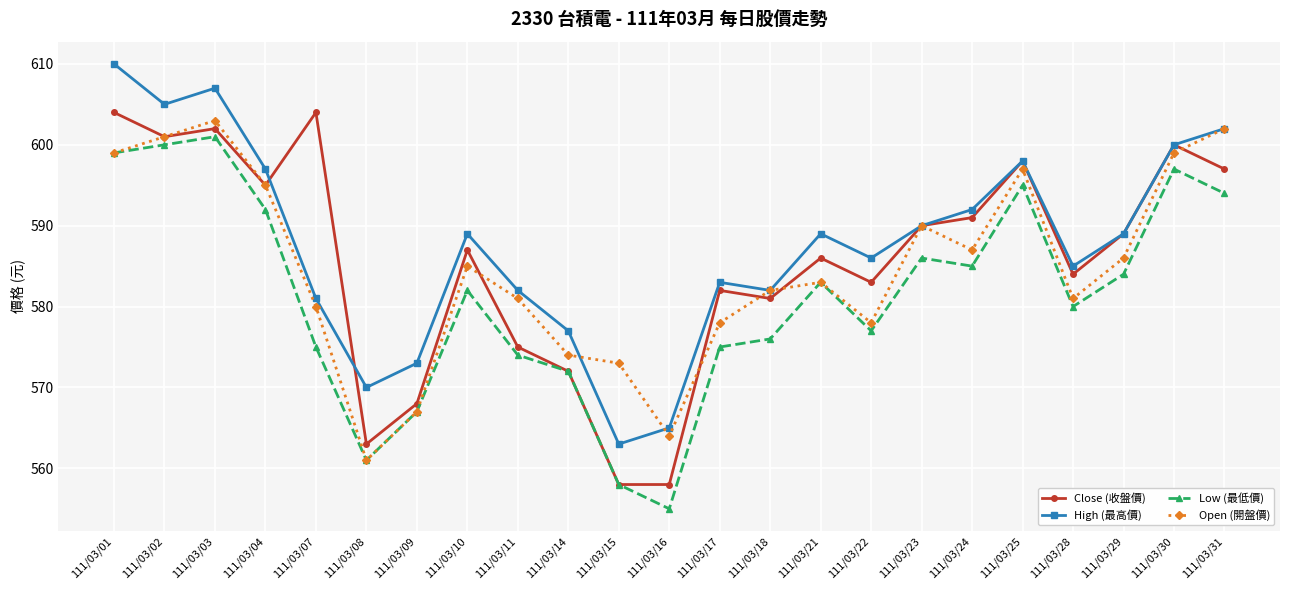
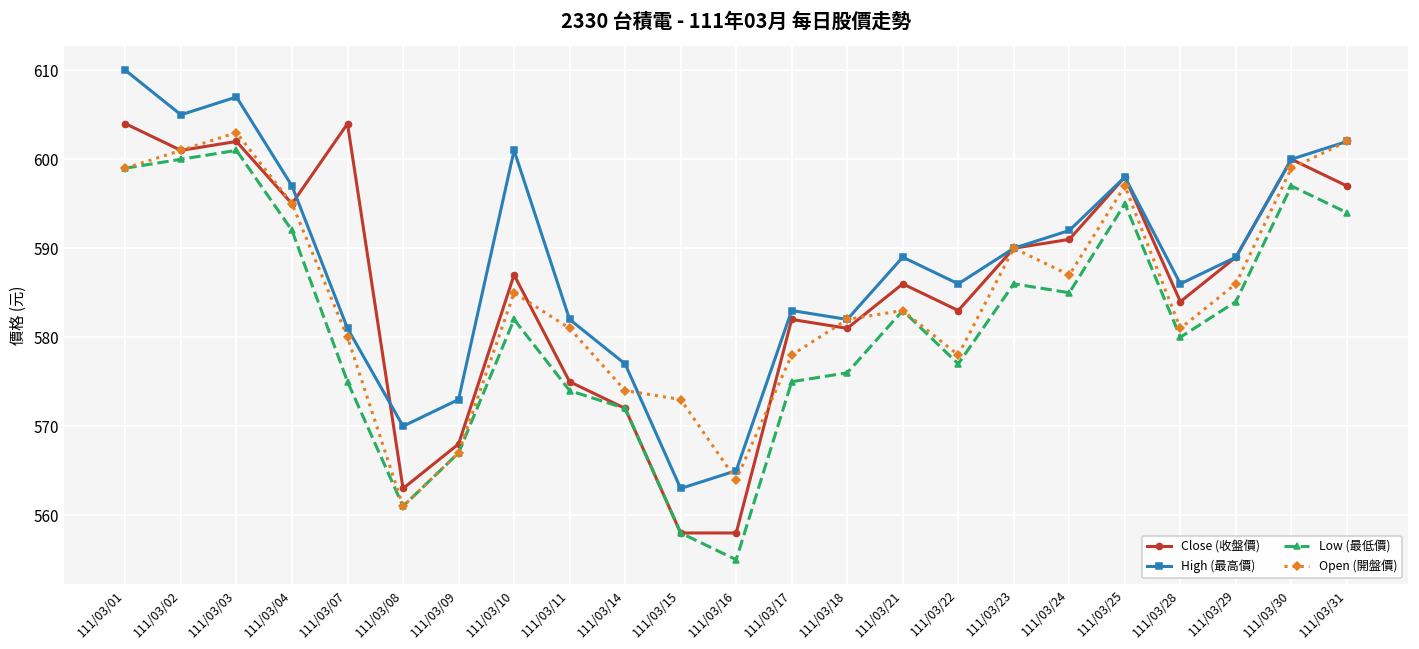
High (最高價), 111/03/10: 589 -> 601
High (最高價), 111/03/28: 585 -> 586
